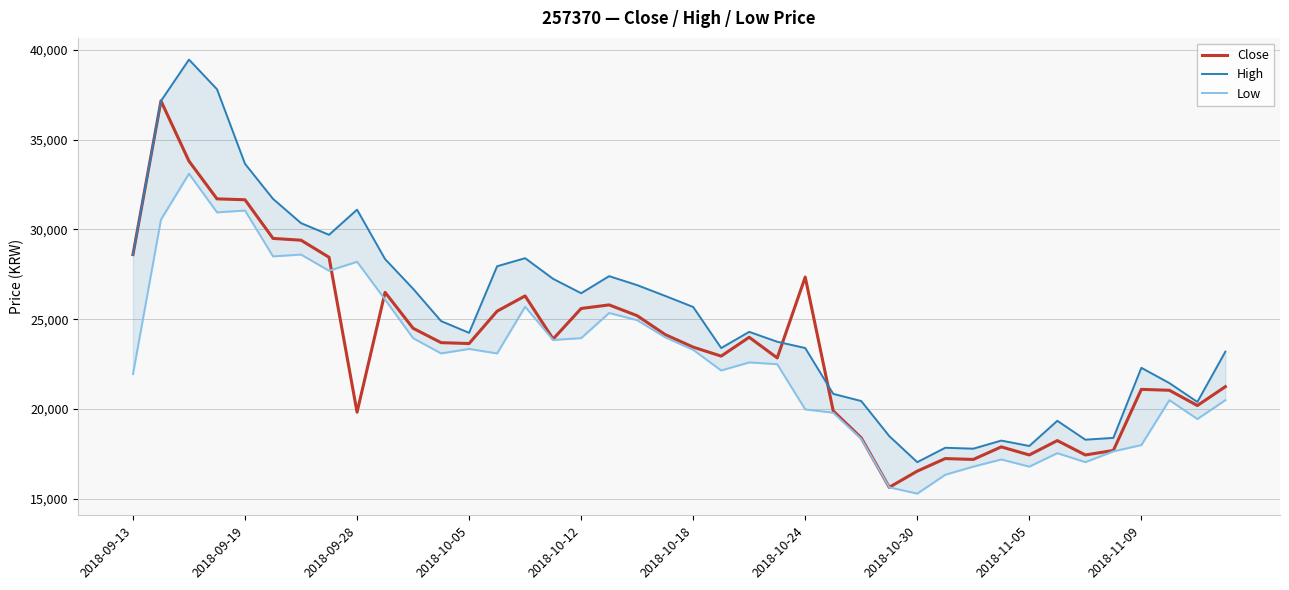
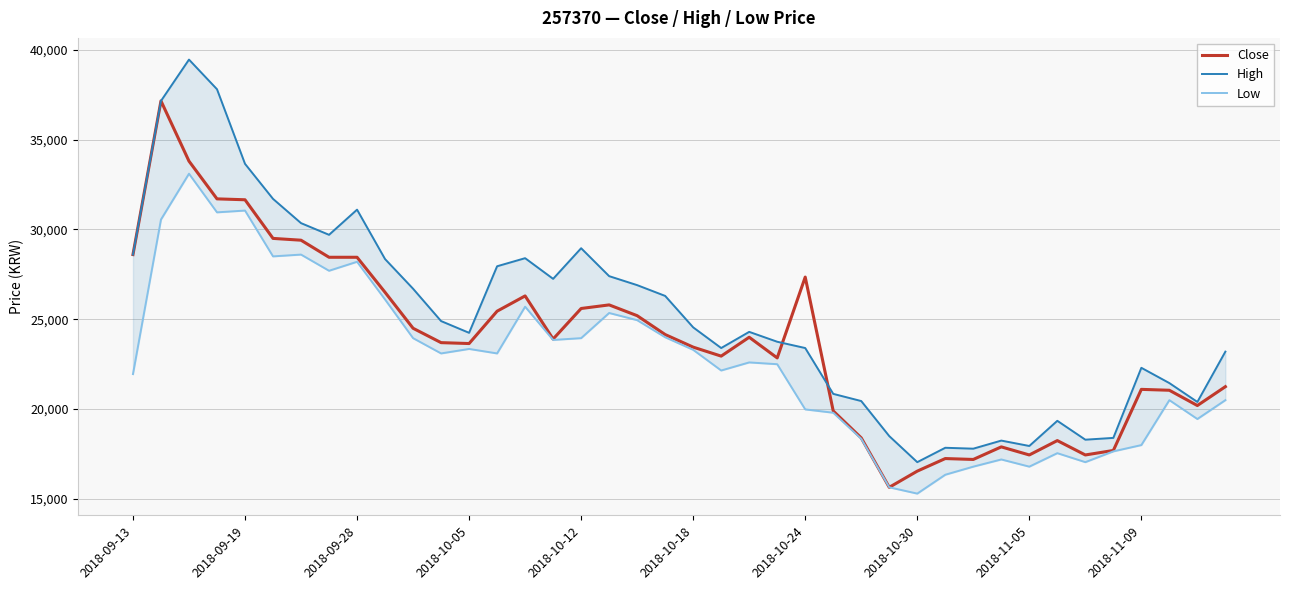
Close, 2018-09-28: 19,800 -> 28,500
High, 2018-10-12: 26,500 -> 29,000
High, 2018-10-18: 25,700 -> 24,600
